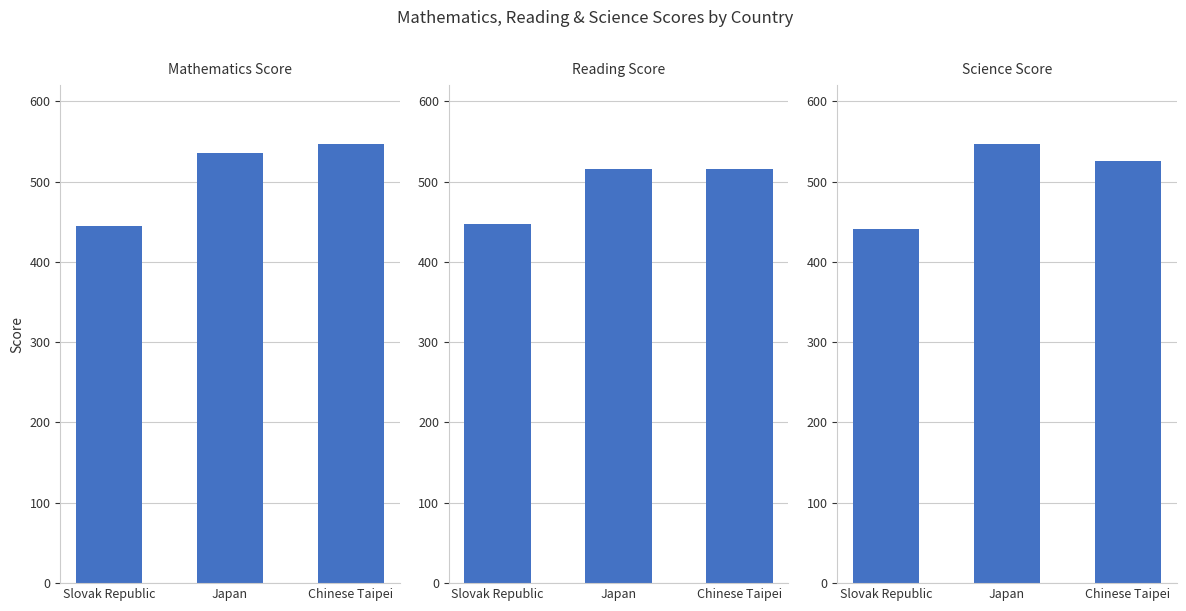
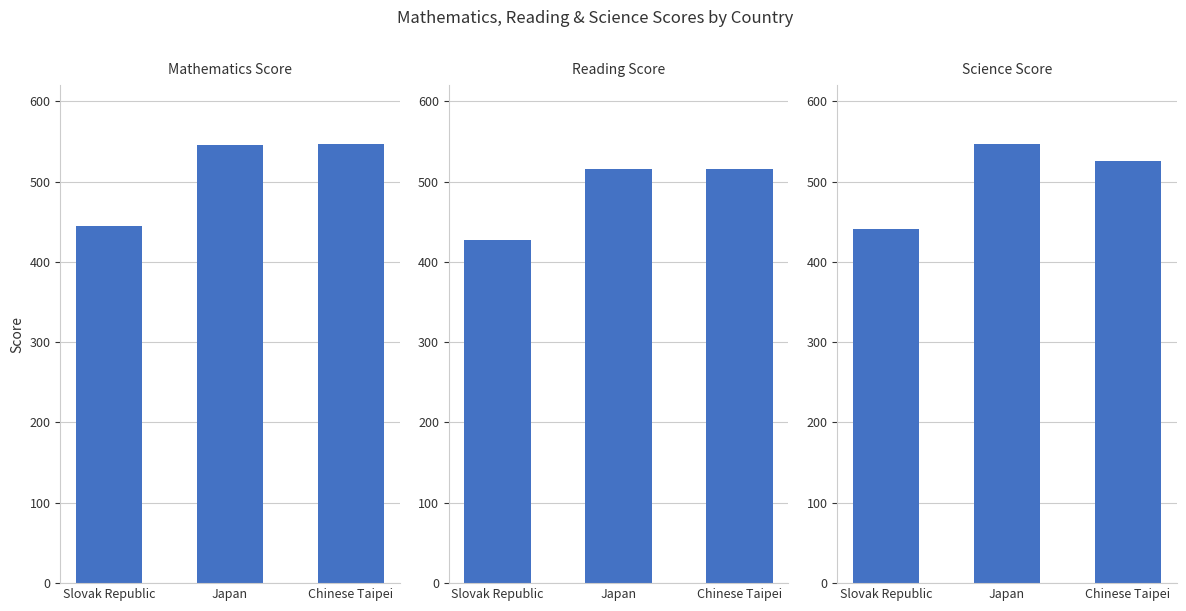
Mathematics Score, Japan: 540 -> 550
Reading Score, Slovak Republic: 450 -> 430
